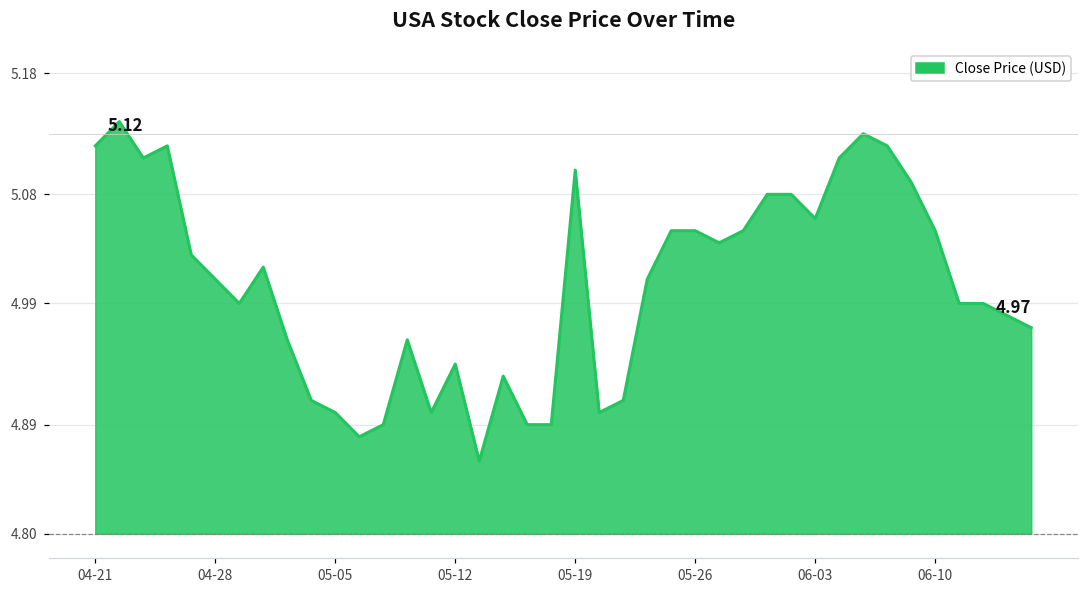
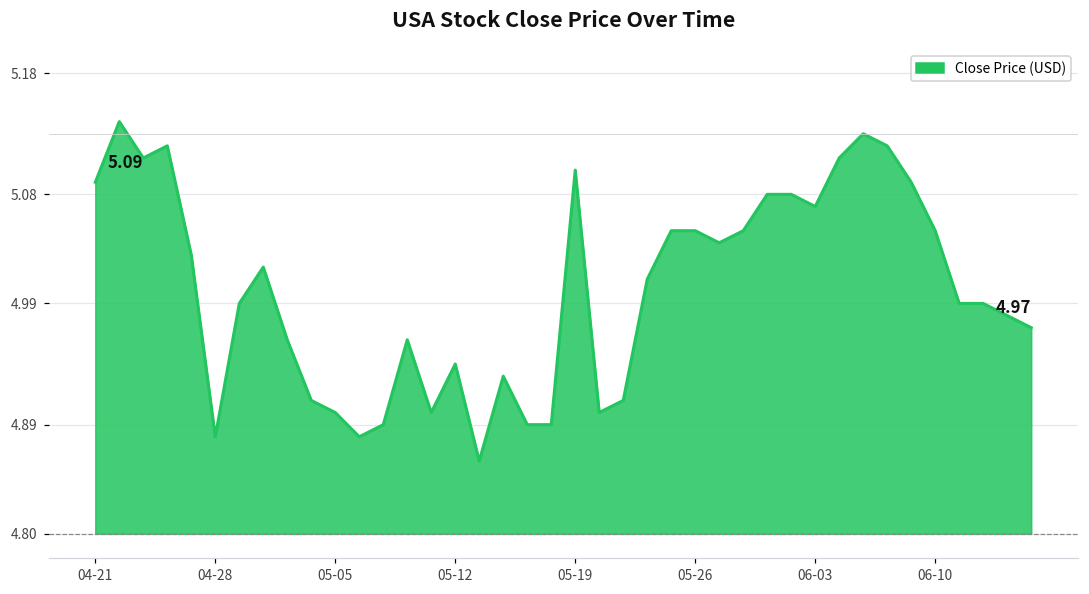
04-21: 5.12 -> 5.09
04-28: 5.01 -> 4.88
06-03: 5.06 -> 5.07
